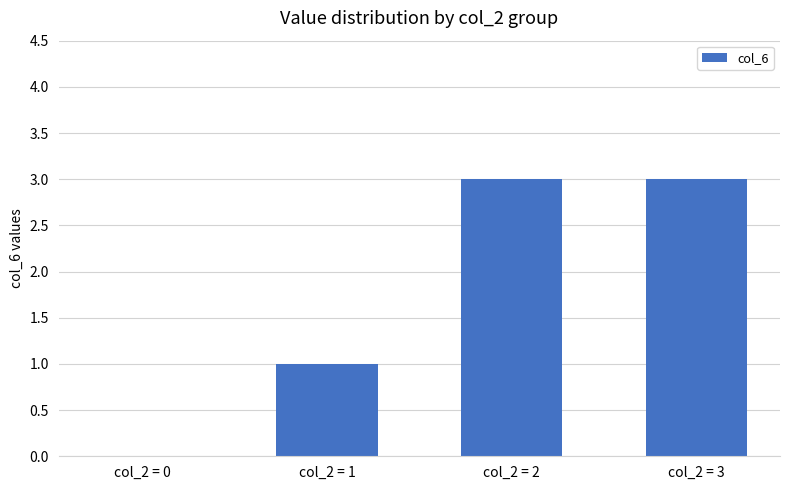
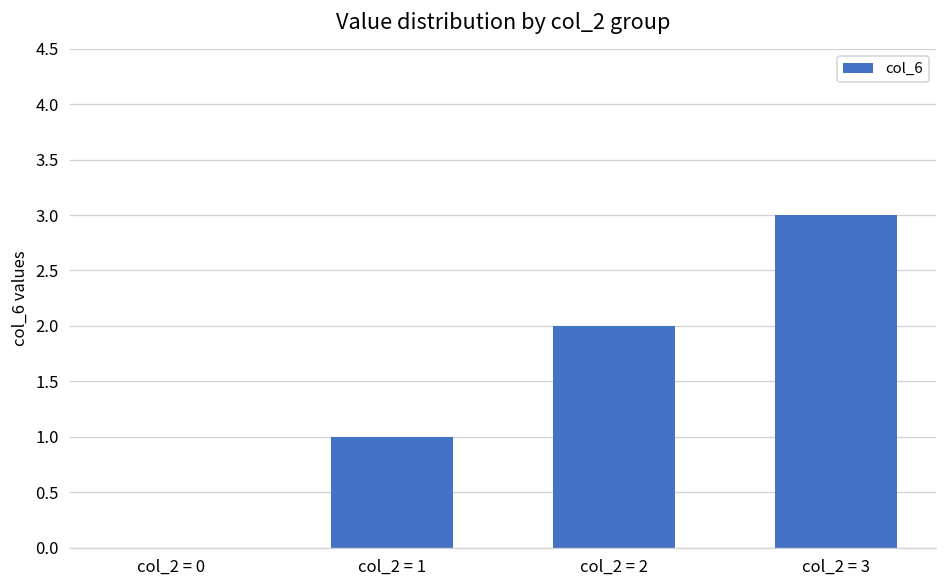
col_2 = 2: 3 -> 2
